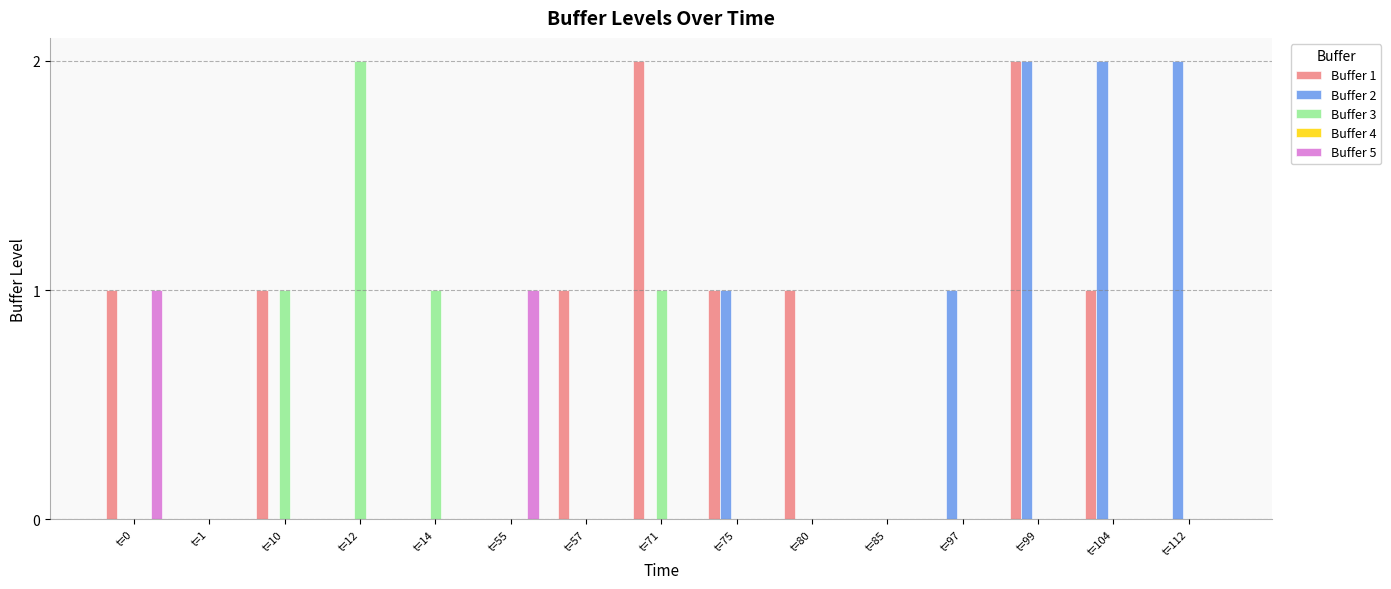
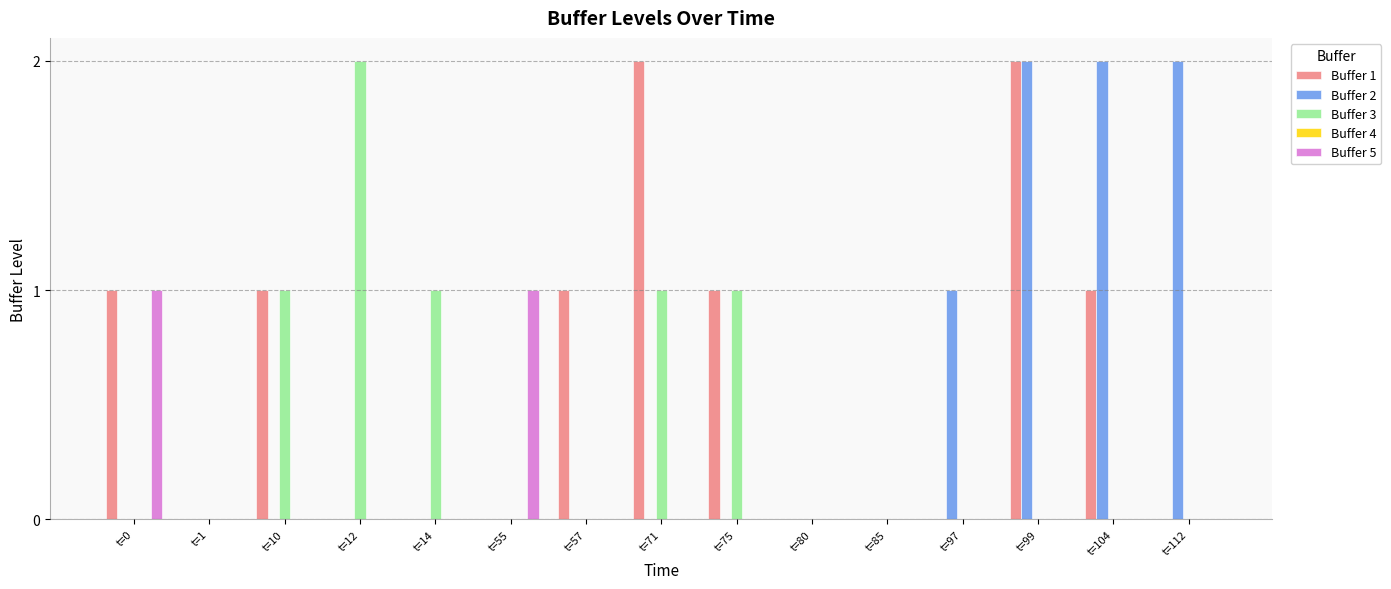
Buffer 2, t=75: 1 -> 0
Buffer 3, t=75: 0 -> 1
Buffer 1, t=80: 1 -> 0
